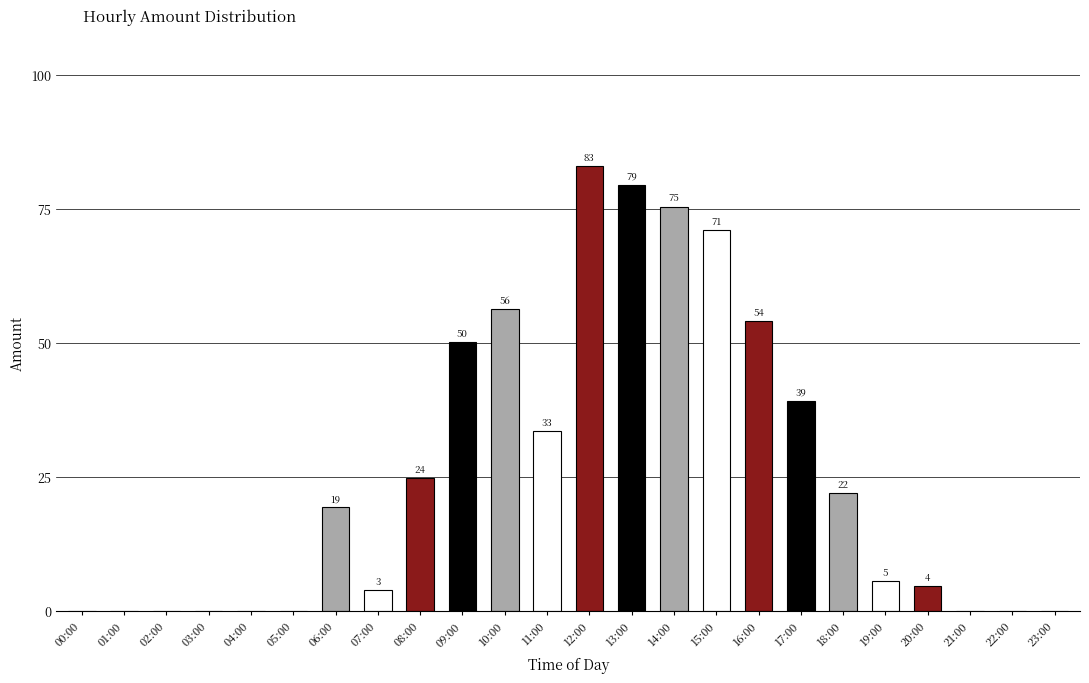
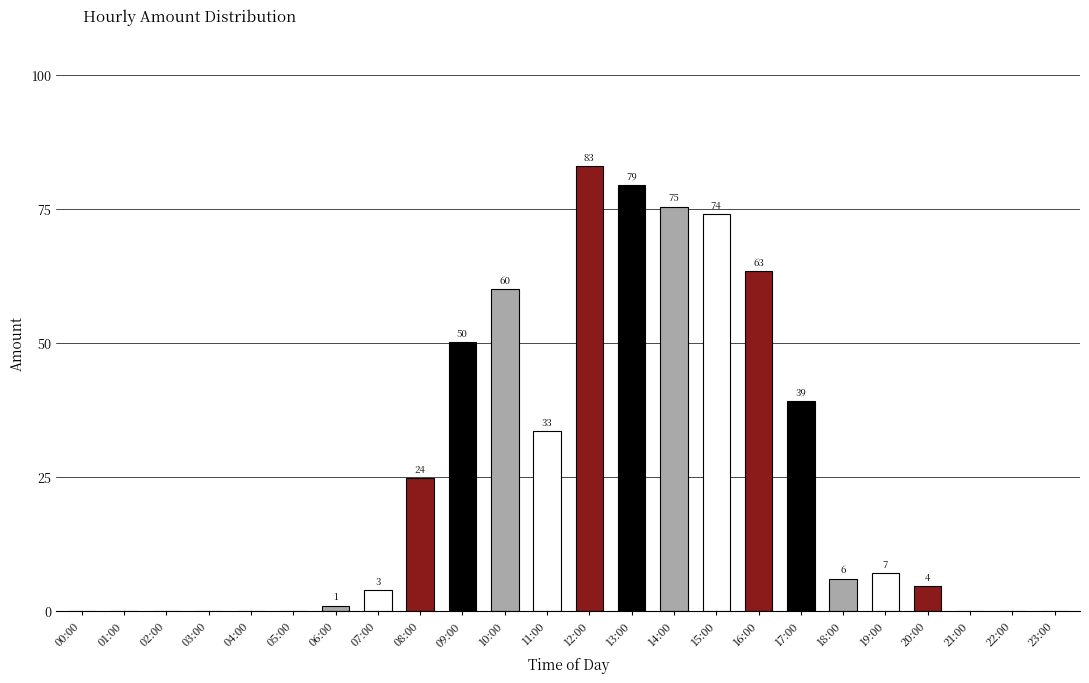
06:00: 19 -> 1
10:00: 56 -> 60
15:00: 71 -> 74
16:00: 54 -> 63
18:00: 22 -> 6
19:00: 5 -> 7
